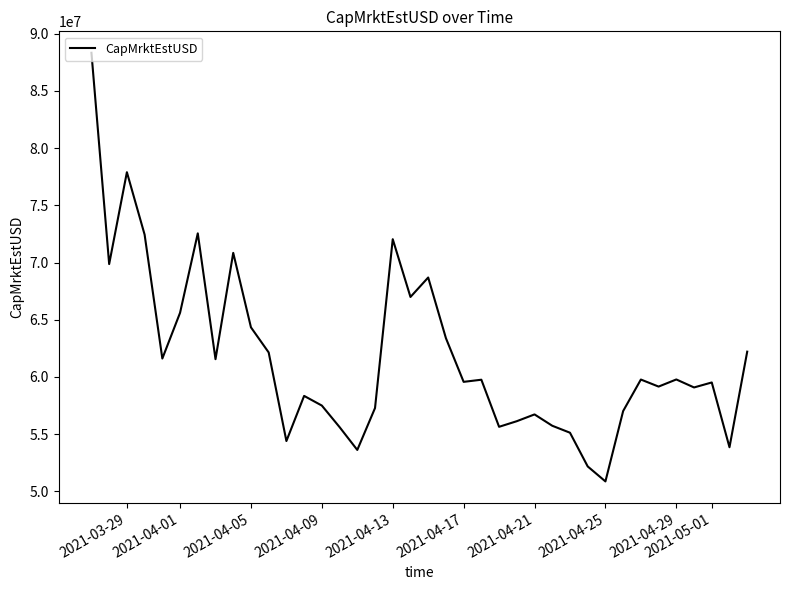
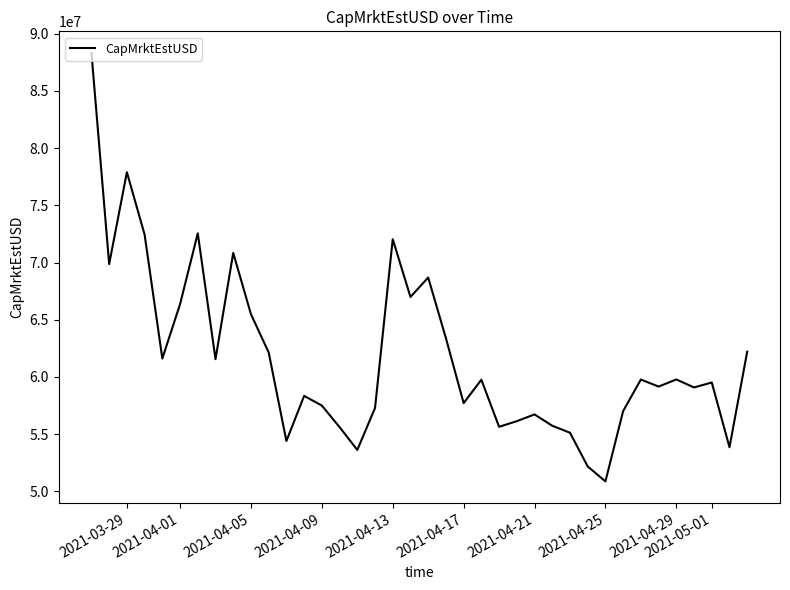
2021-04-01: 65600000 -> 66400000
2021-04-05: 64300000 -> 65500000
2021-04-17: 59600000 -> 57700000
